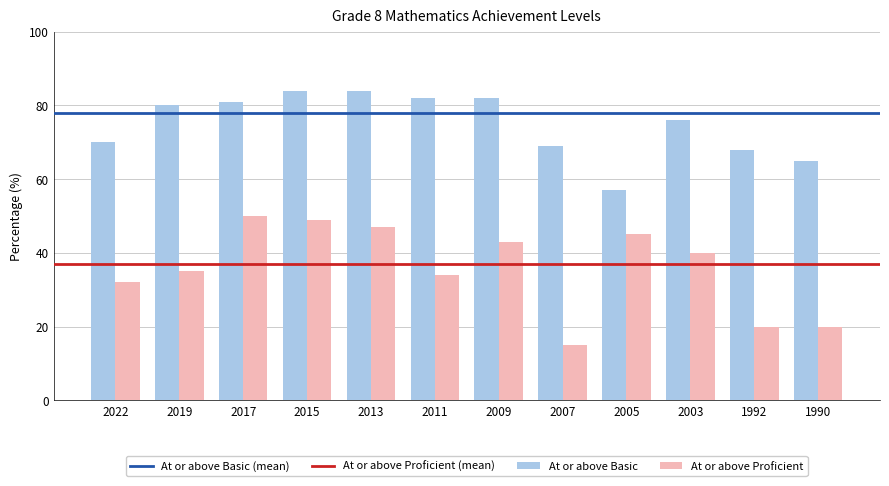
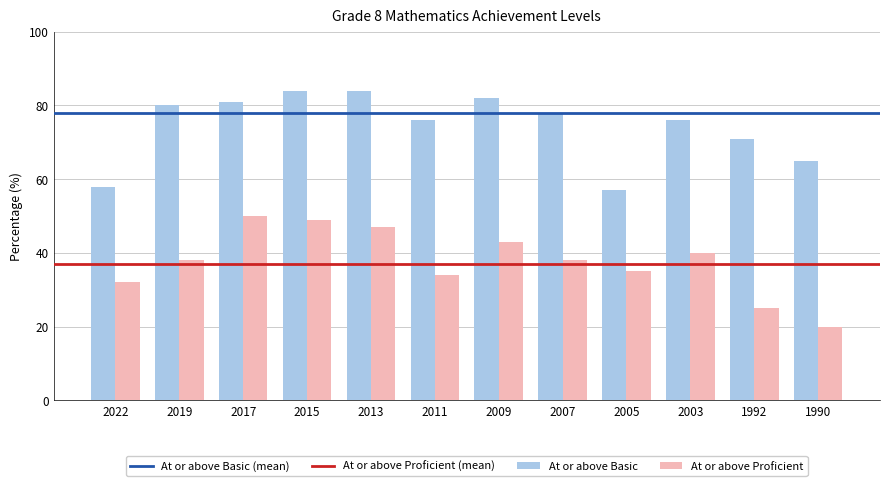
At or above Basic, 2022: 70 -> 58
At or above Proficient, 2019: 35 -> 38
At or above Basic, 2011: 82 -> 76
At or above Basic, 2007: 69 -> 78
At or above Proficient, 2007: 15 -> 38
At or above Proficient, 2005: 45 -> 35
At or above Basic, 1992: 68 -> 71
At or above Proficient, 1992: 20 -> 25
